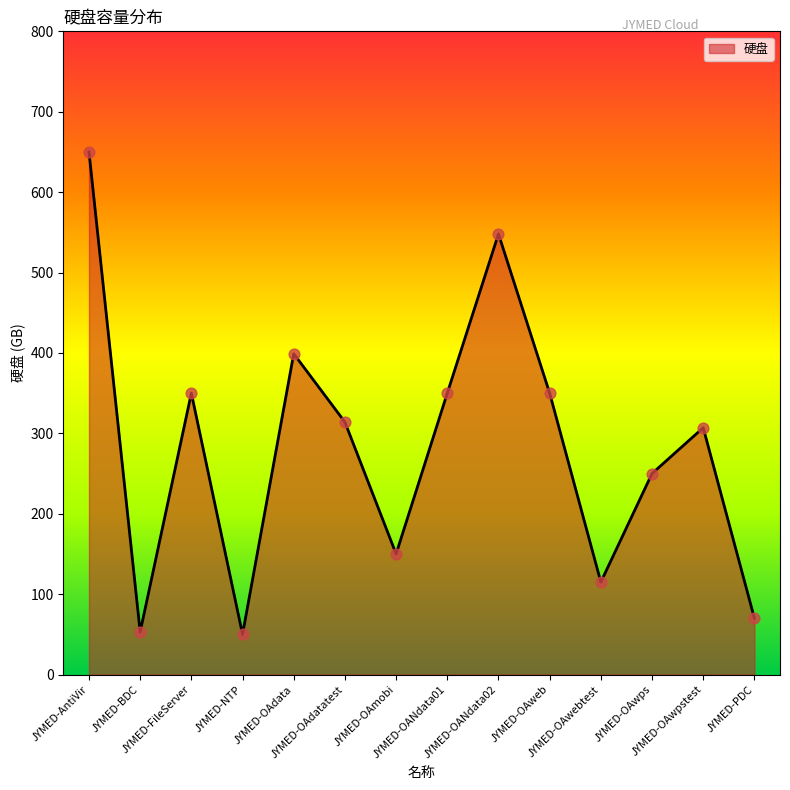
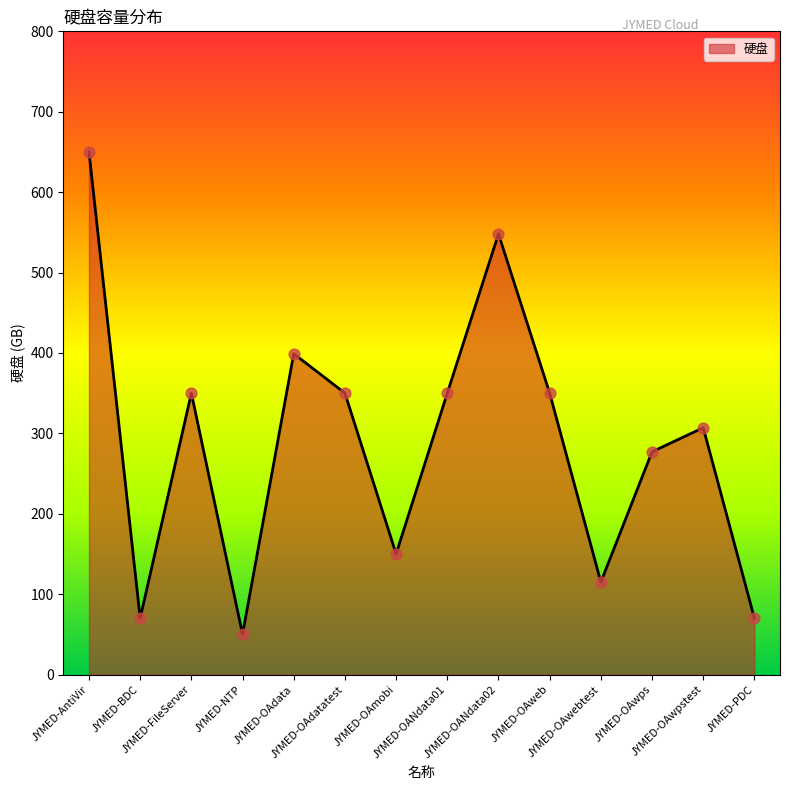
JYMED-BDC: 50 -> 70
JYMED-OAdatatest: 310 -> 350
JYMED-OAwps: 250 -> 280
